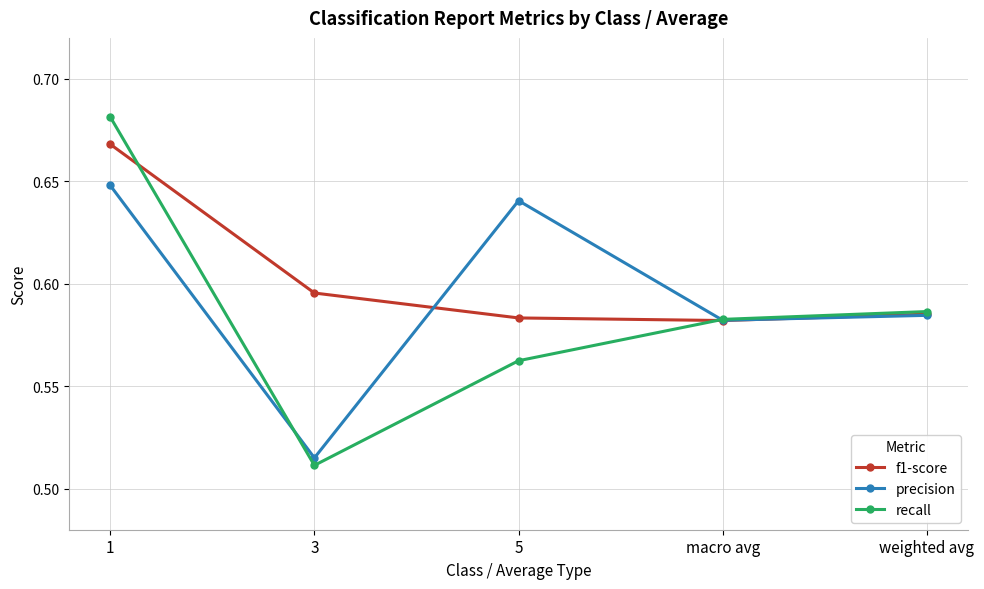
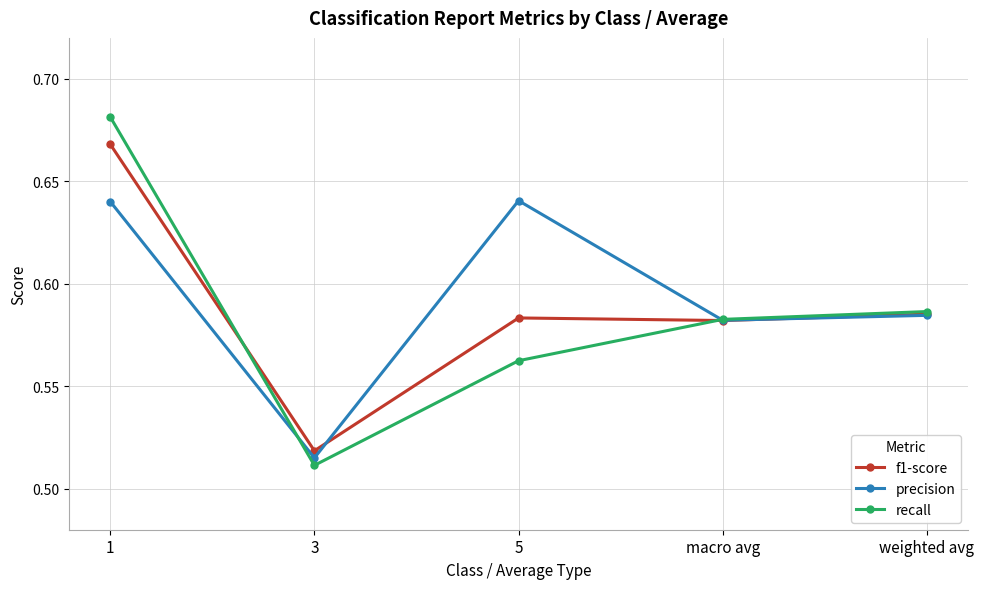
precision, 1: 0.648 -> 0.640
f1-score, 3: 0.596 -> 0.519
